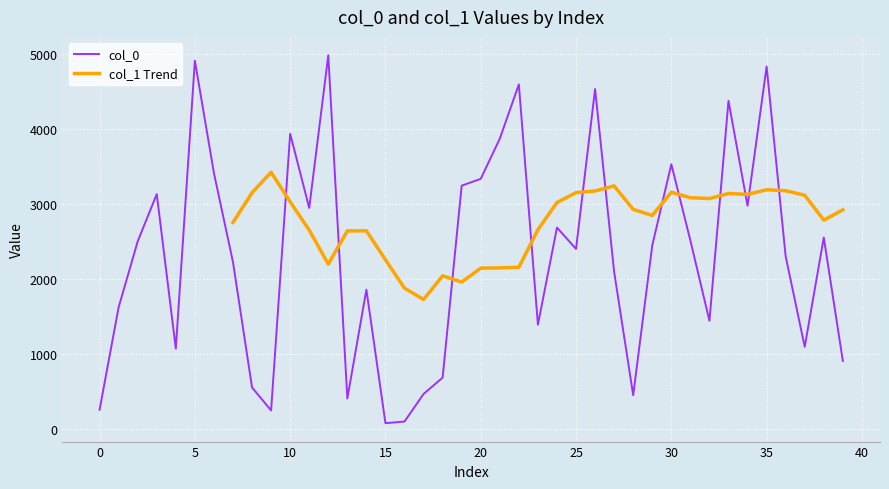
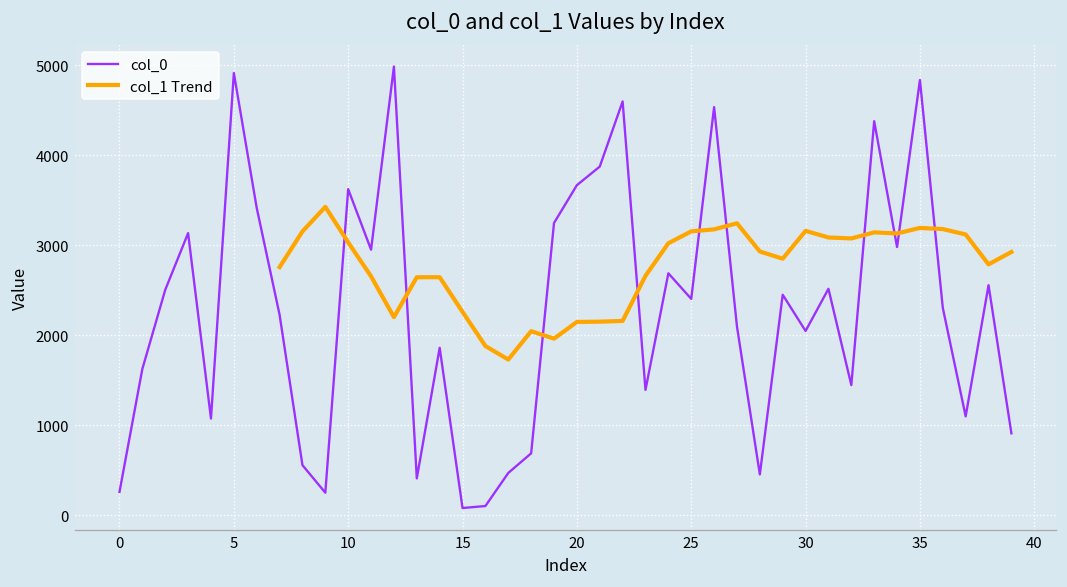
col_0, 10: 3900 -> 3600
col_0, 20: 3300 -> 3700
col_0, 30: 3500 -> 2000
